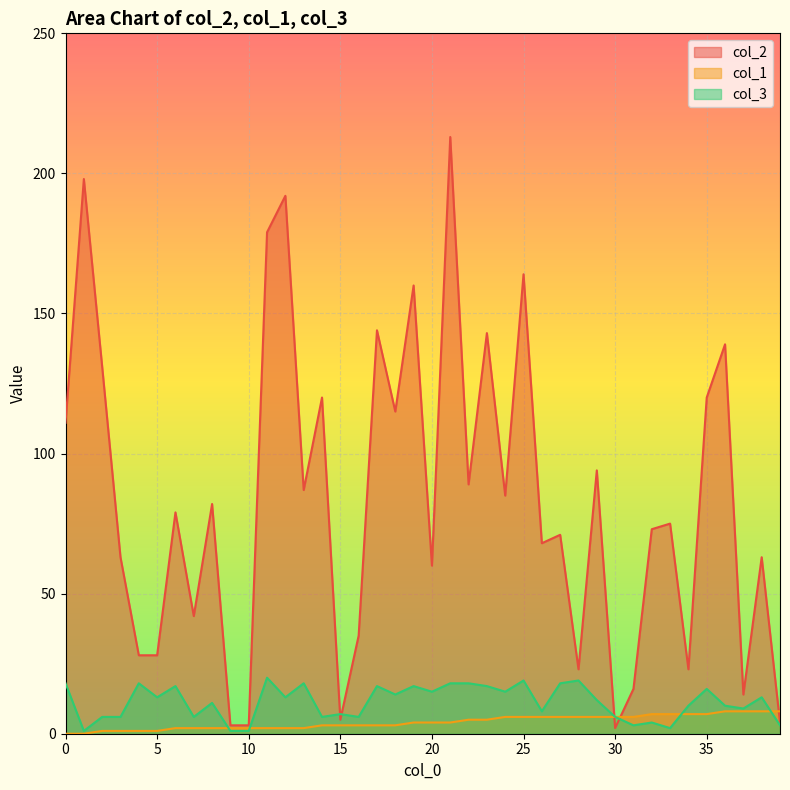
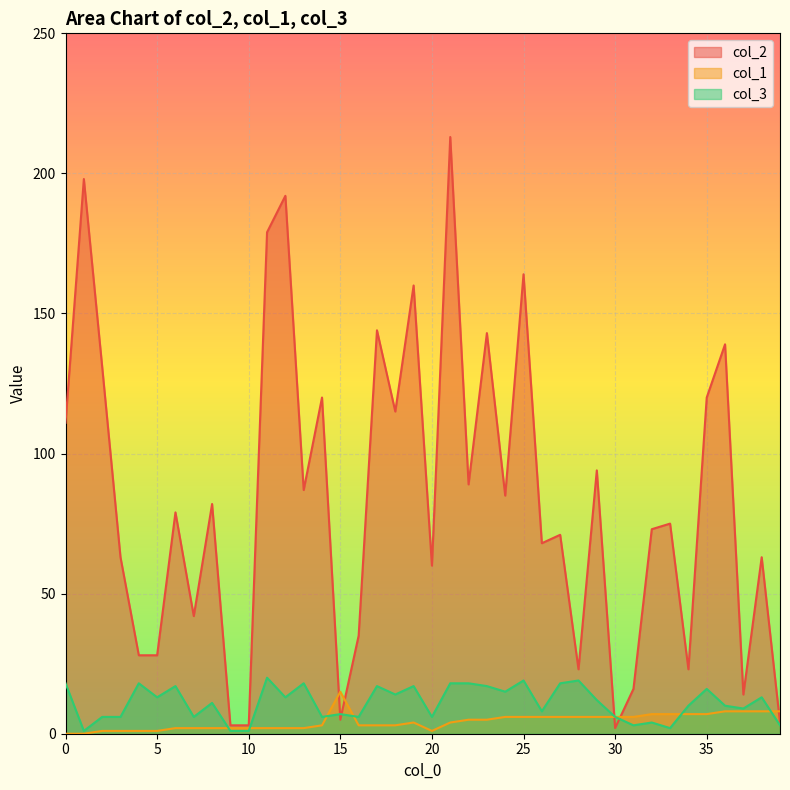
col_1, 15: 3 -> 15
col_1, 20: 4 -> 1
col_3, 20: 15 -> 6
